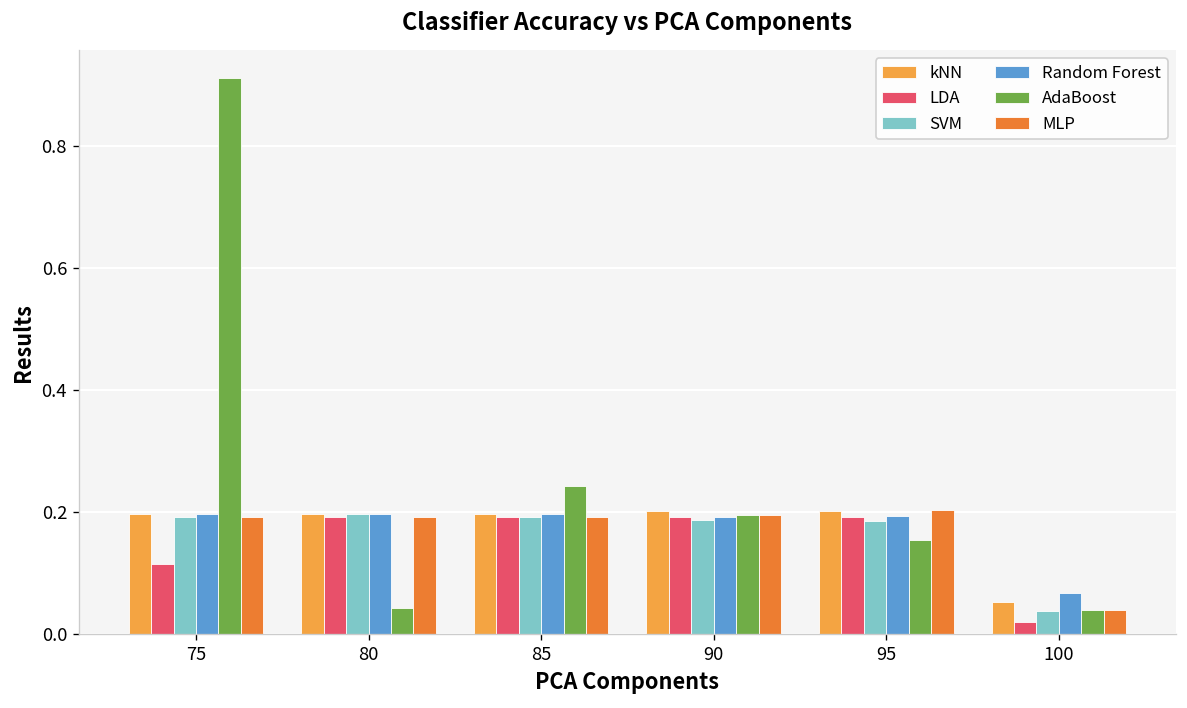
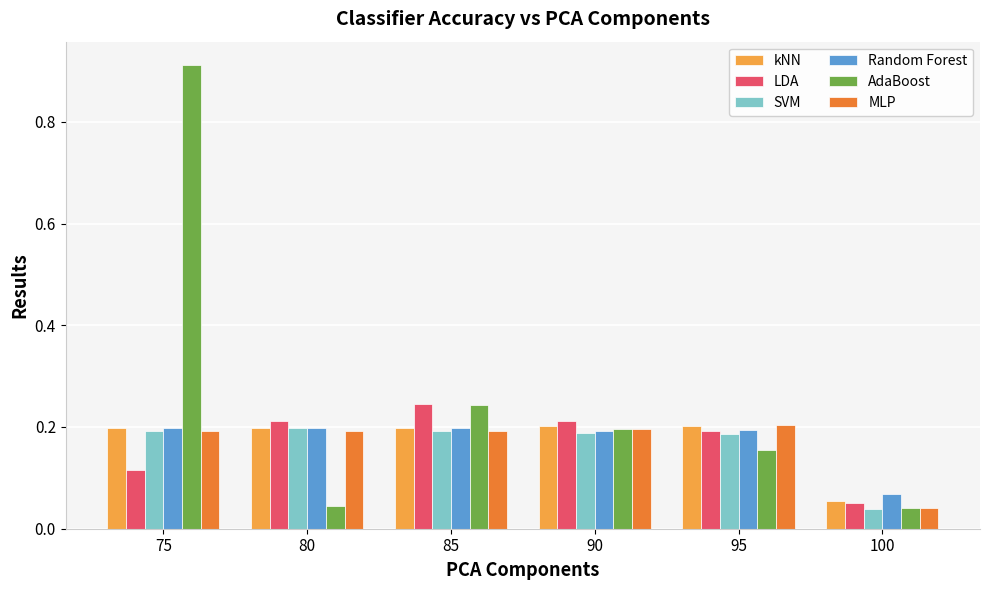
LDA, 80: 0.19 -> 0.21
LDA, 85: 0.19 -> 0.25
LDA, 90: 0.19 -> 0.21
LDA, 100: 0.02 -> 0.05
